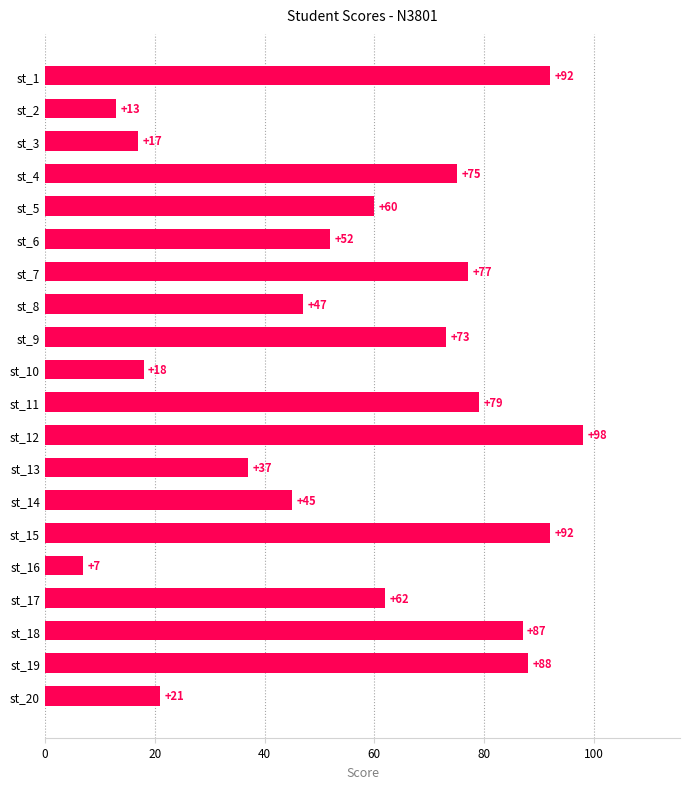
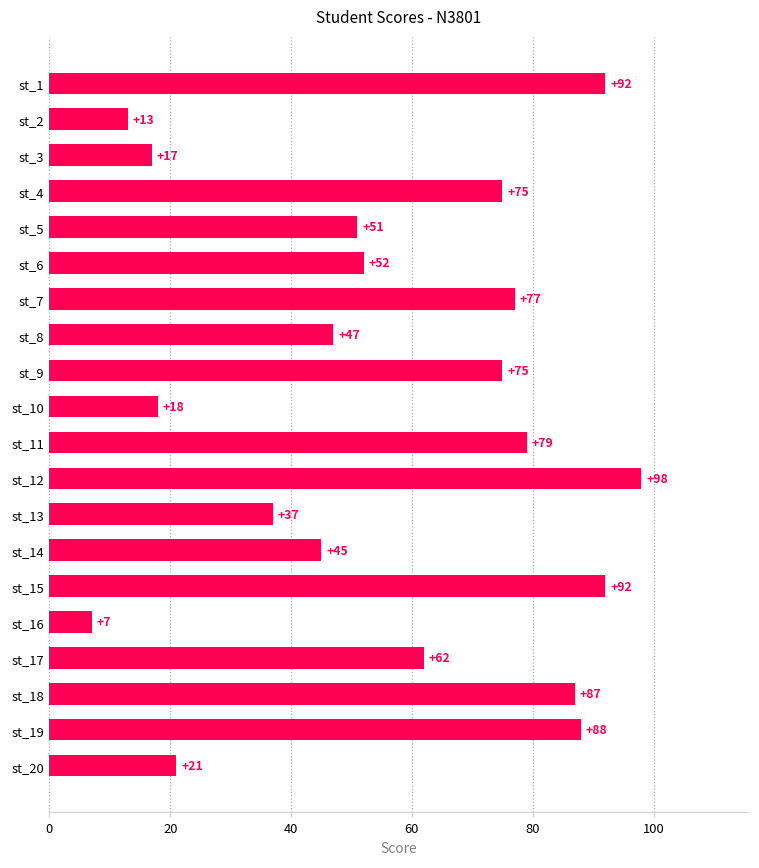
st_5: +60 -> +51
st_9: +73 -> +75
